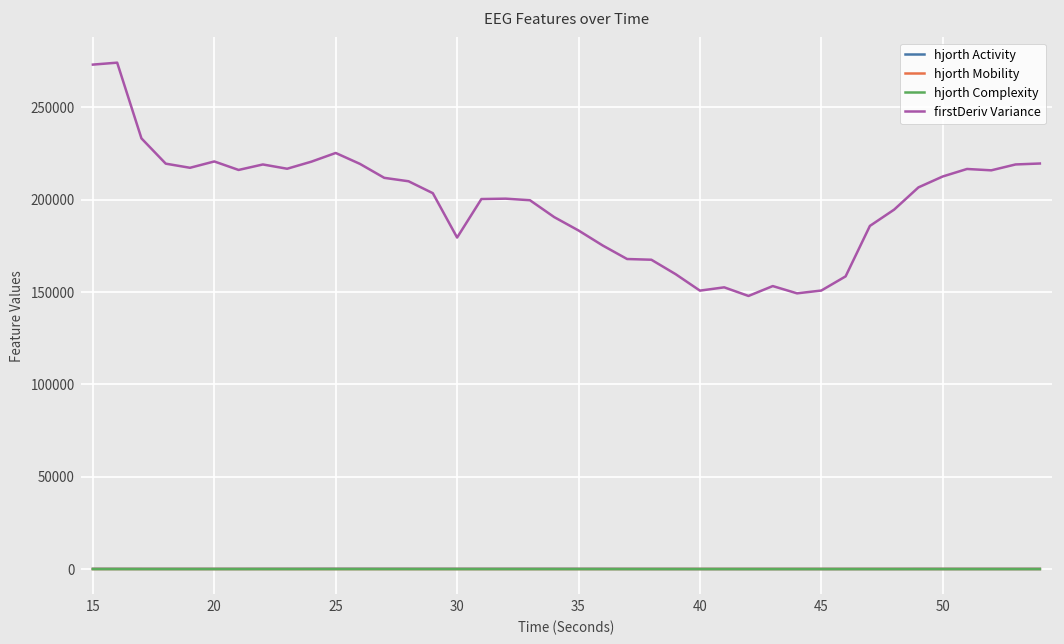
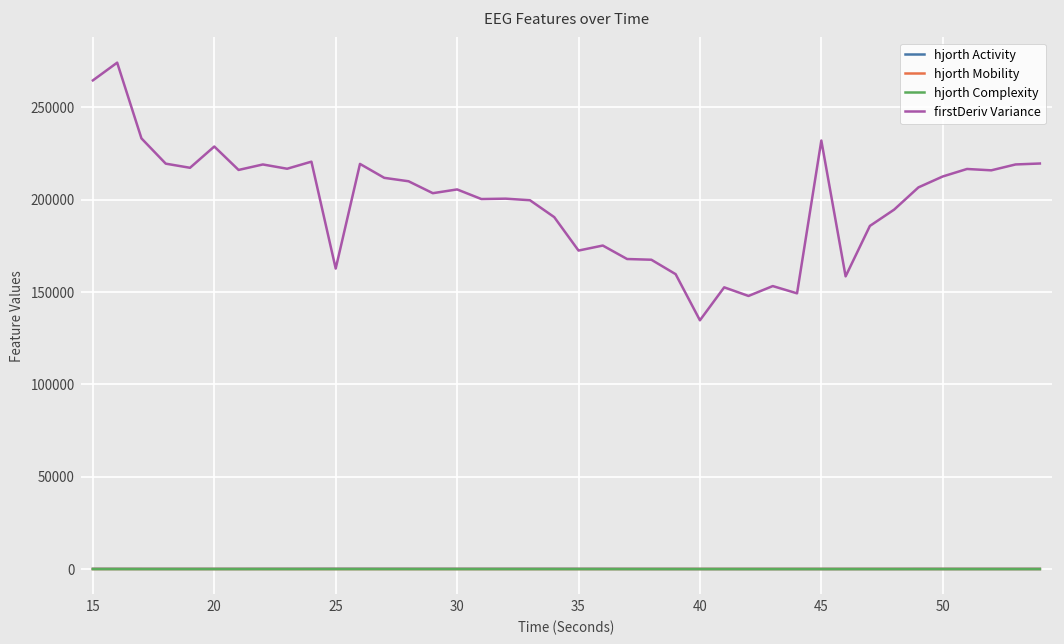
firstDeriv Variance, 15: 273000 -> 265000
firstDeriv Variance, 20: 221000 -> 229000
firstDeriv Variance, 25: 225000 -> 163000
firstDeriv Variance, 30: 180000 -> 206000
firstDeriv Variance, 35: 183000 -> 173000
firstDeriv Variance, 40: 151000 -> 135000
firstDeriv Variance, 45: 151000 -> 232000
